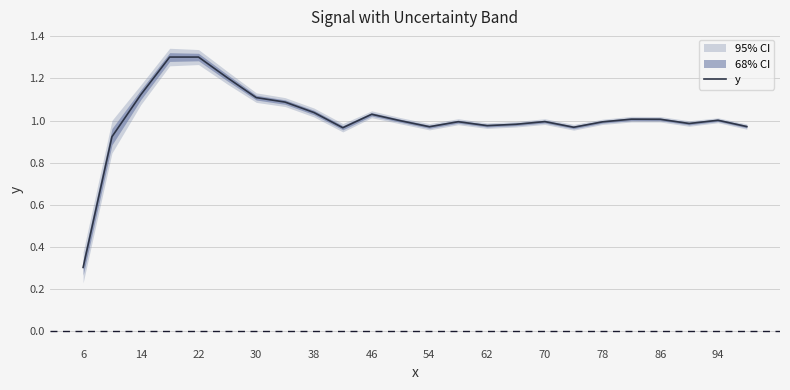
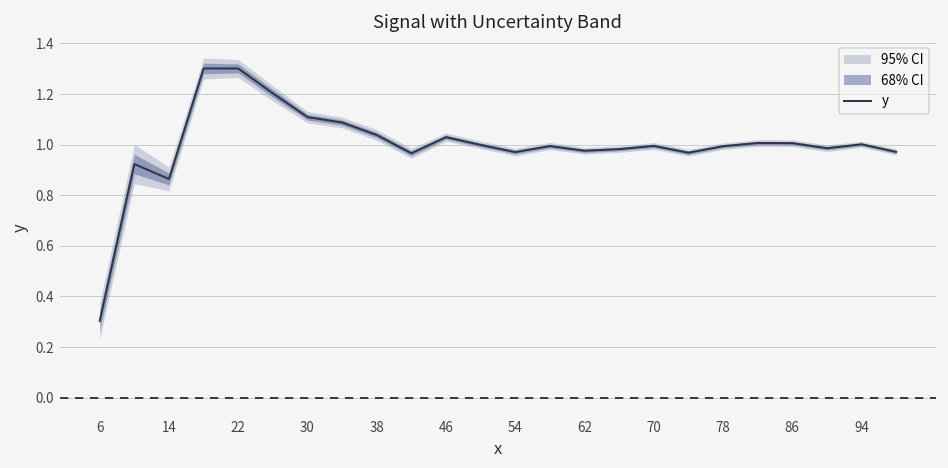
y, 14: 1.12 -> 0.86
